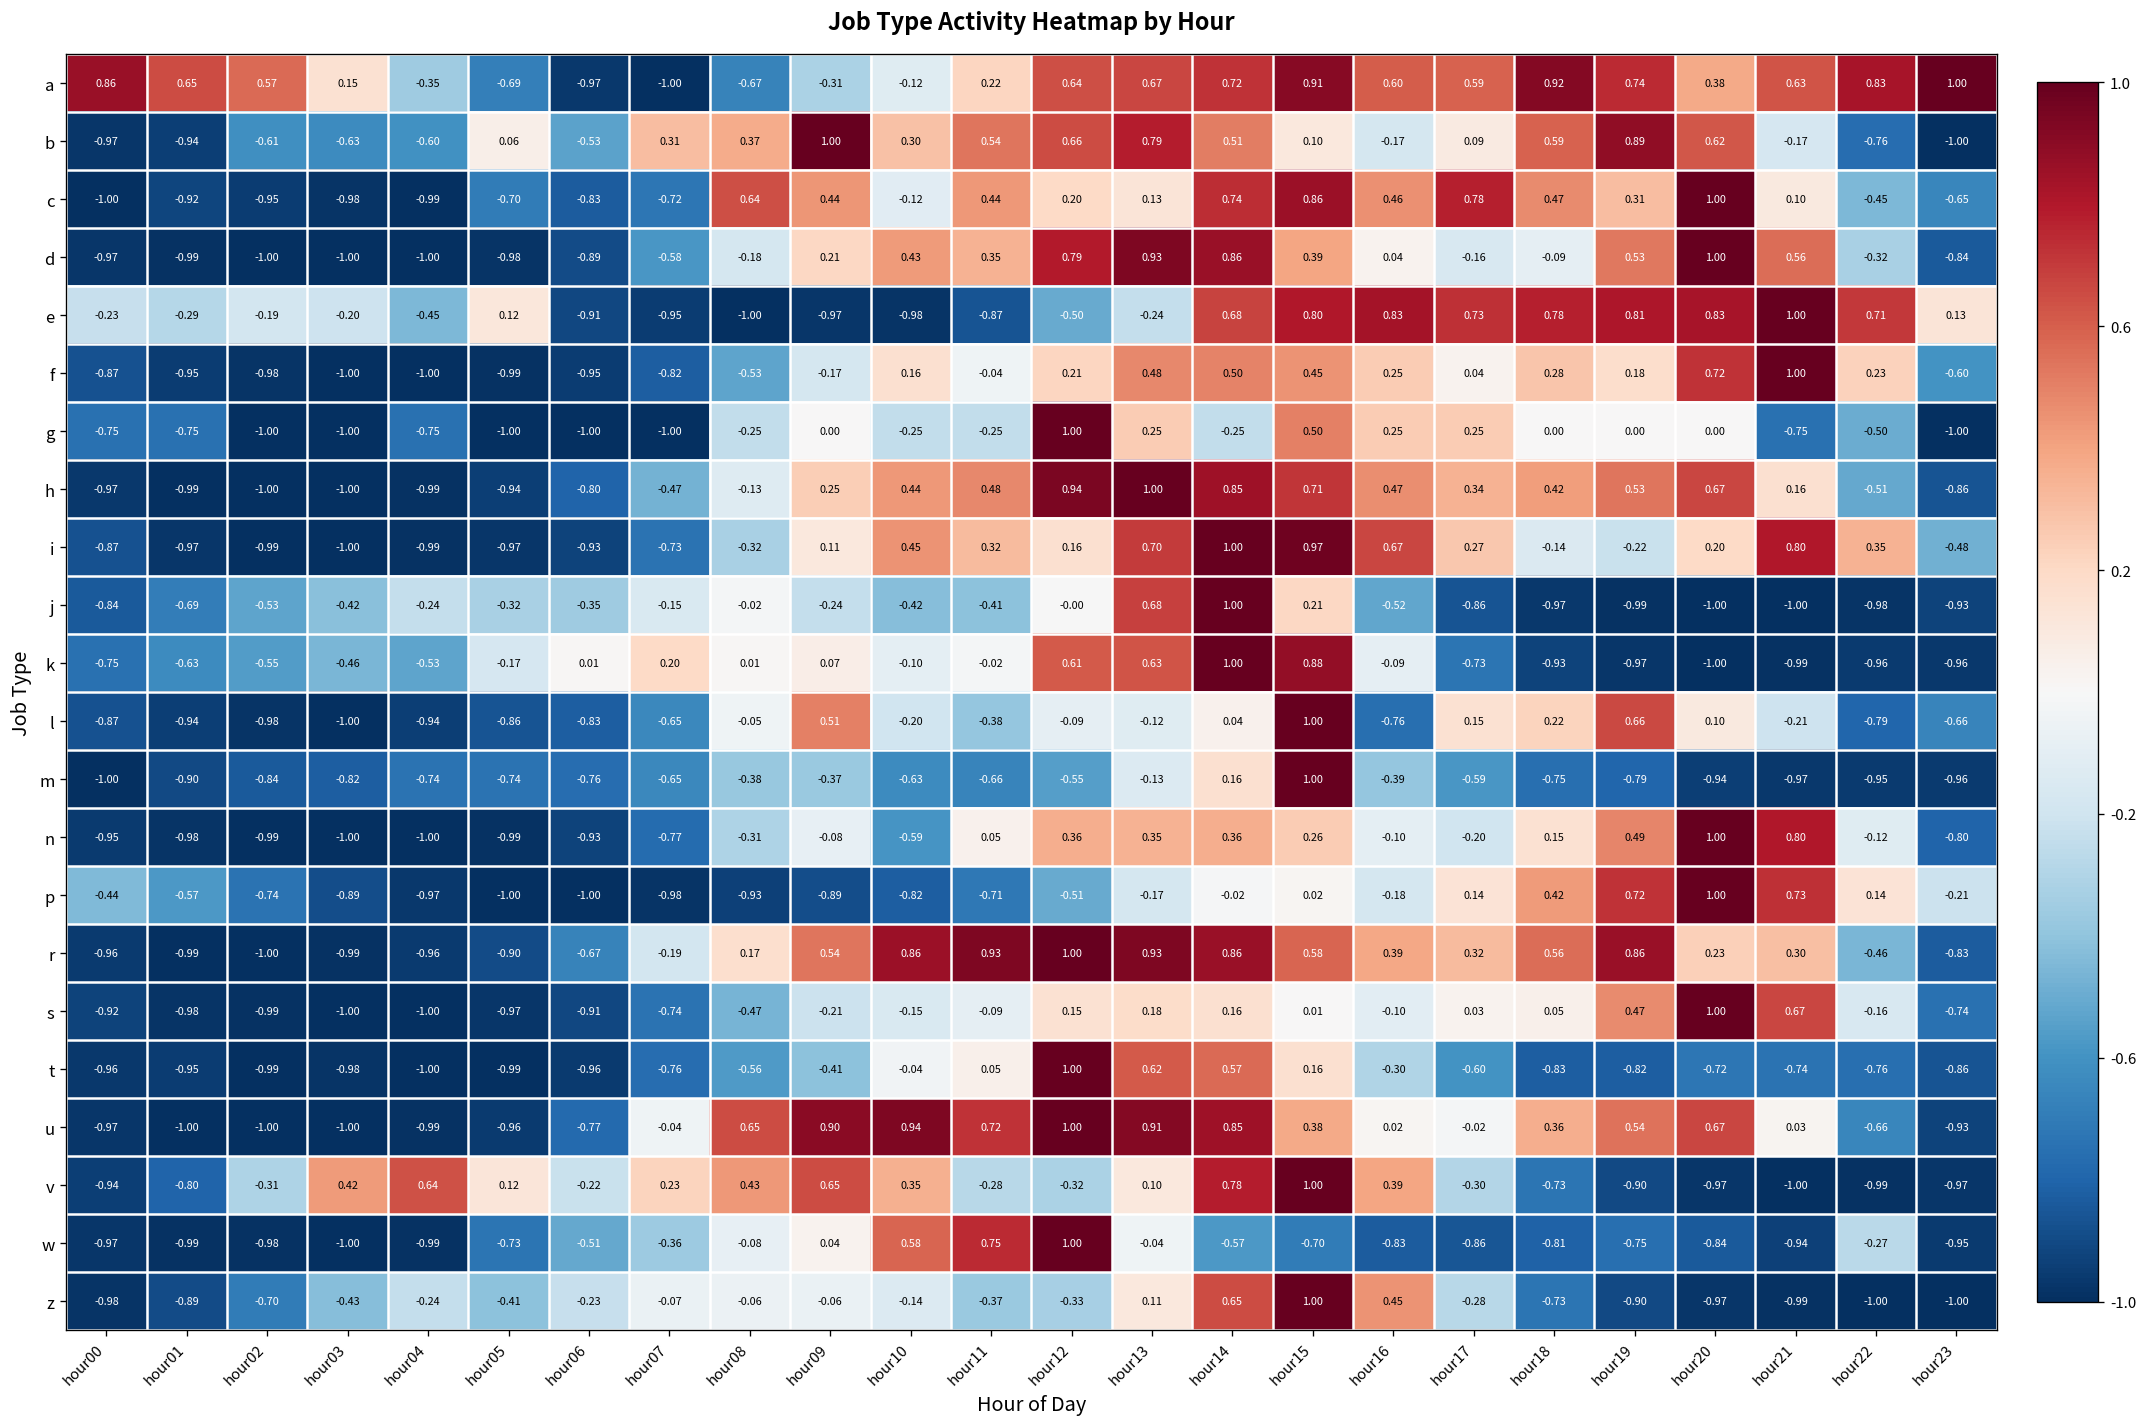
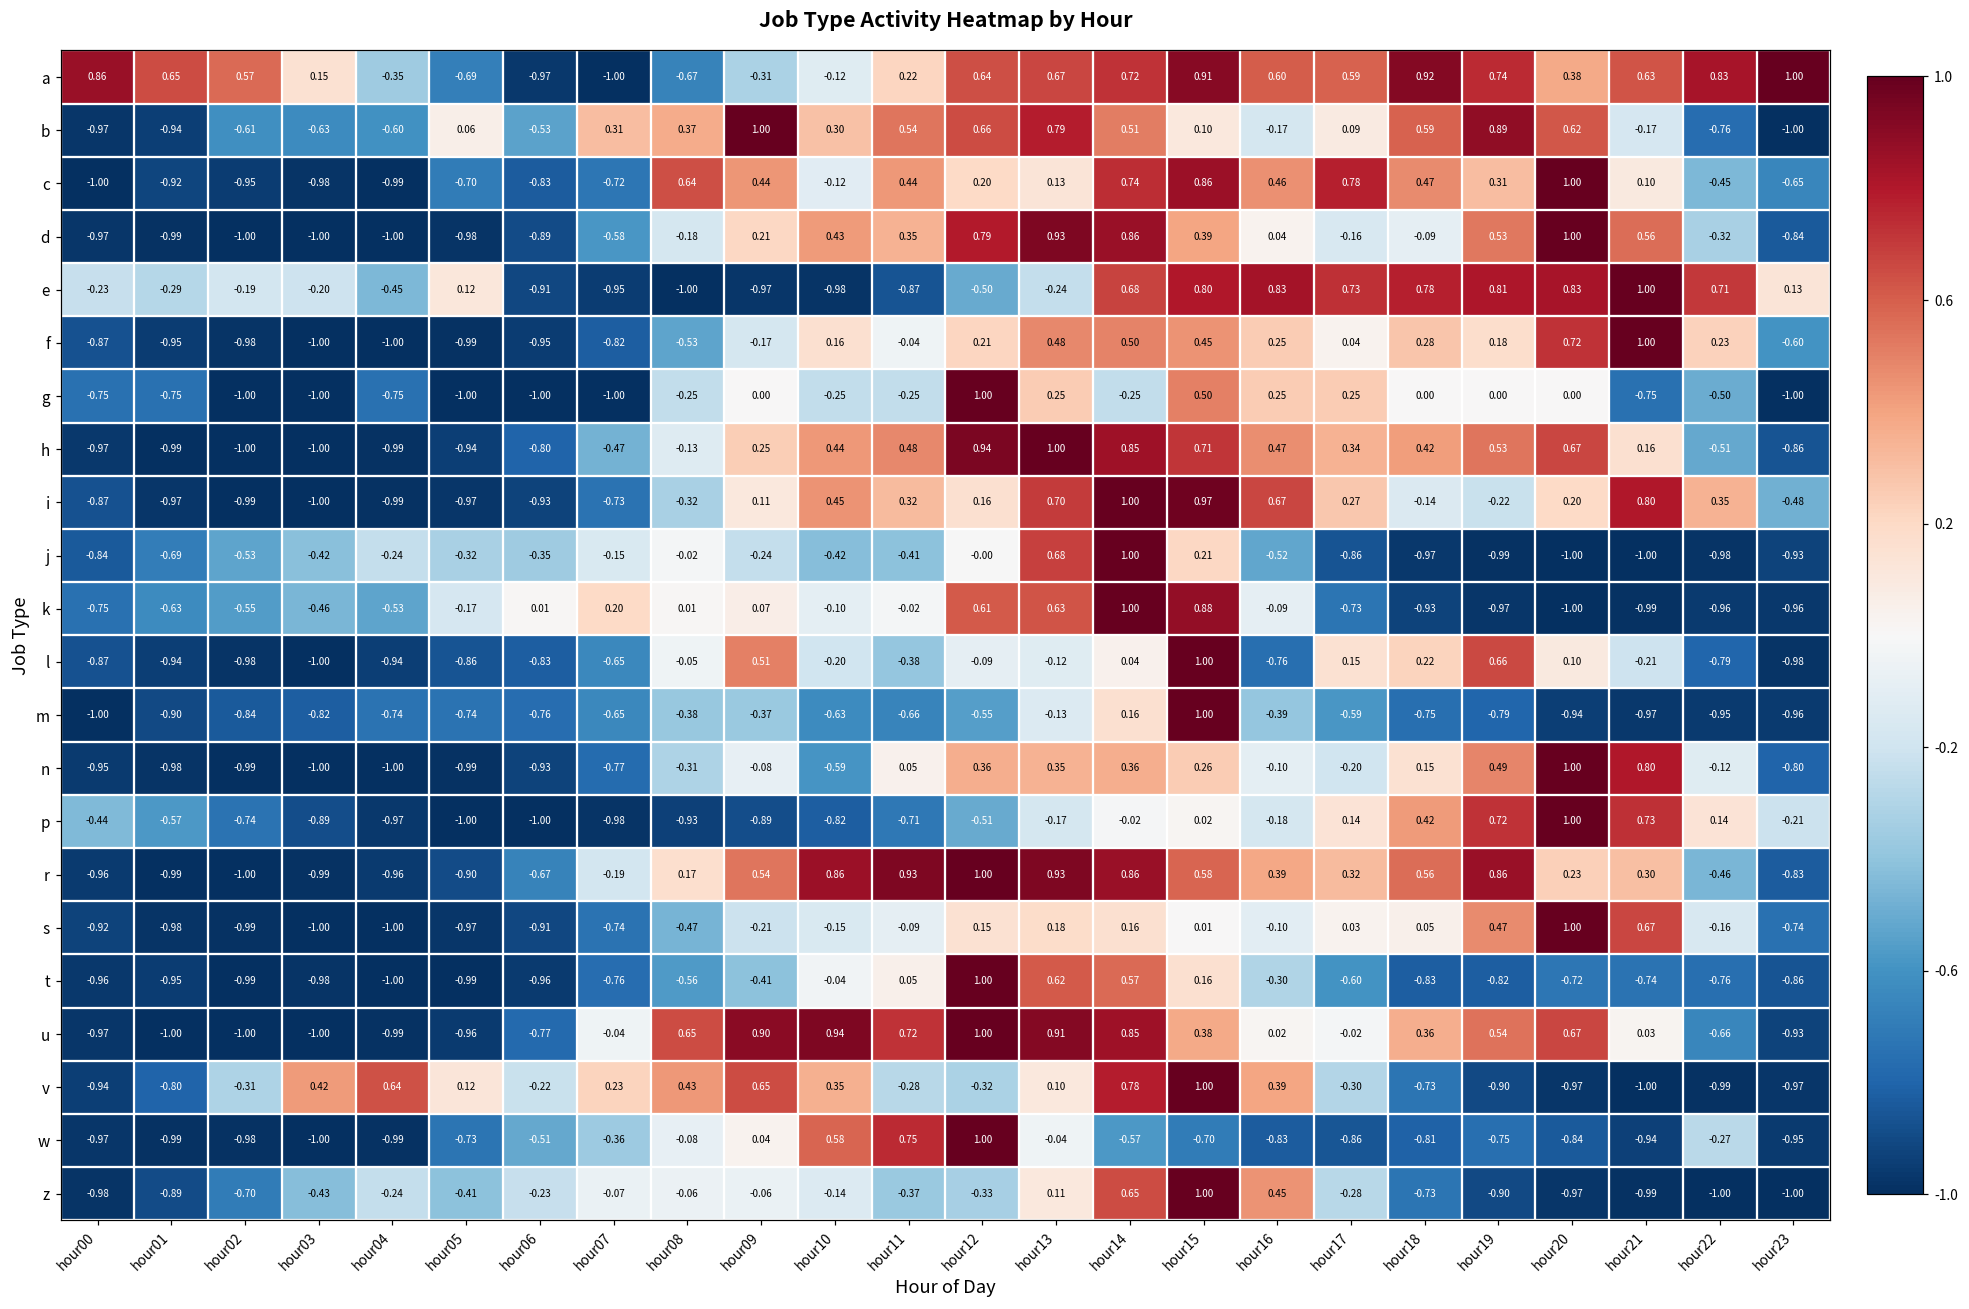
l, hour23: -0.66 -> -0.98
